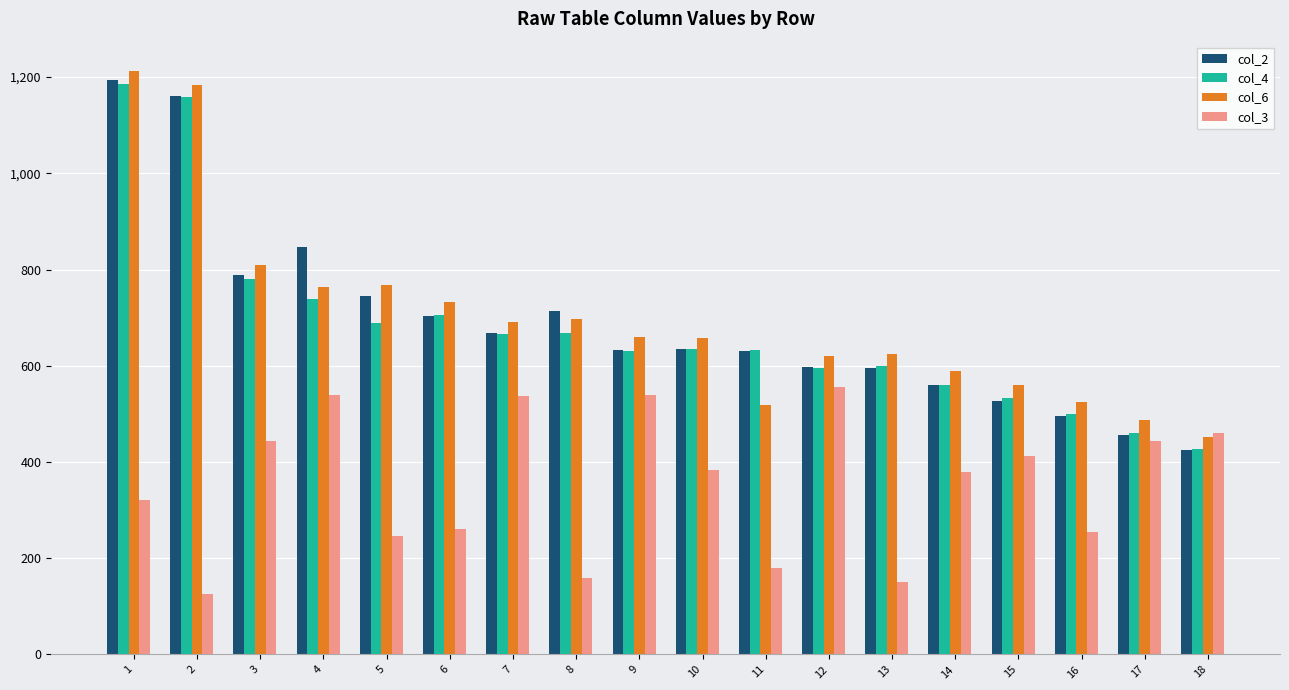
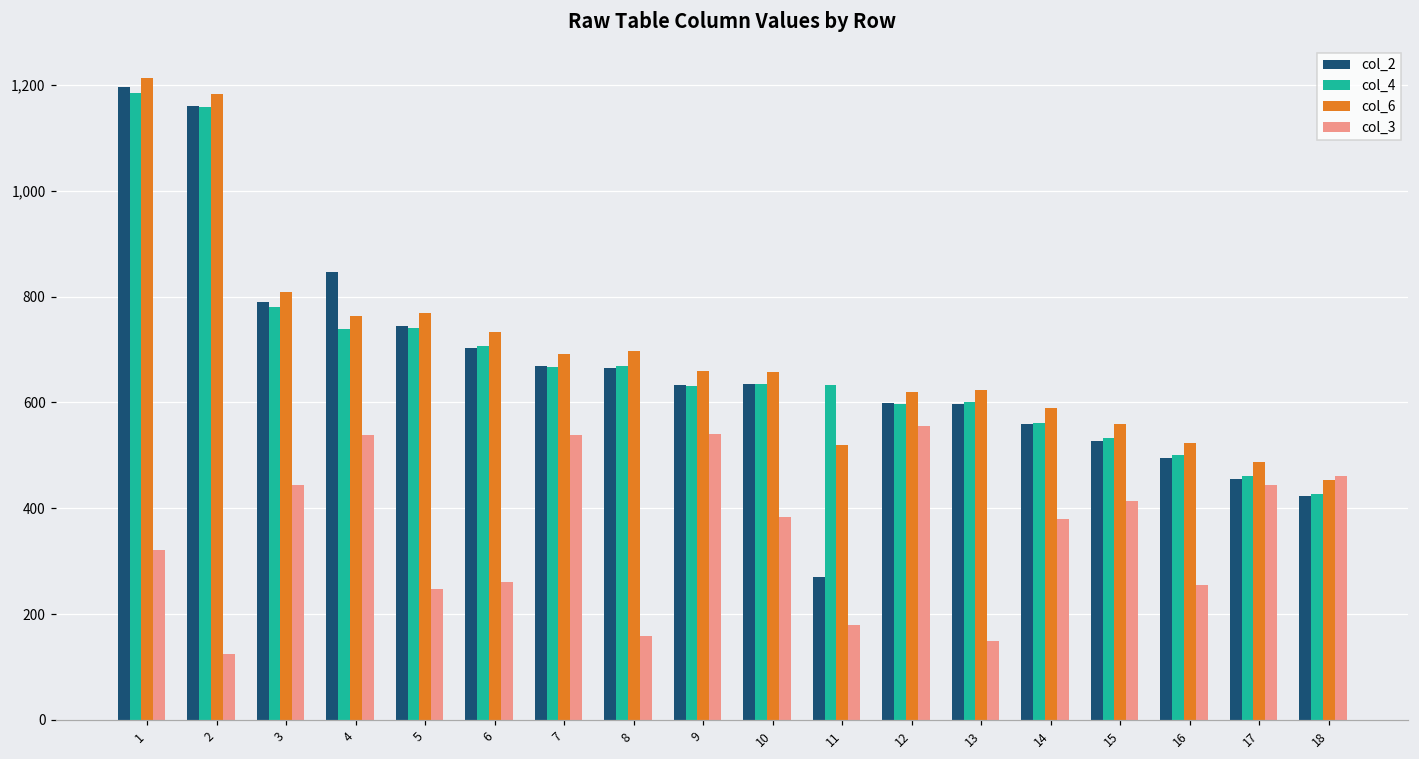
col_4, 5: 690 -> 740
col_2, 8: 710 -> 670
col_2, 11: 630 -> 270
